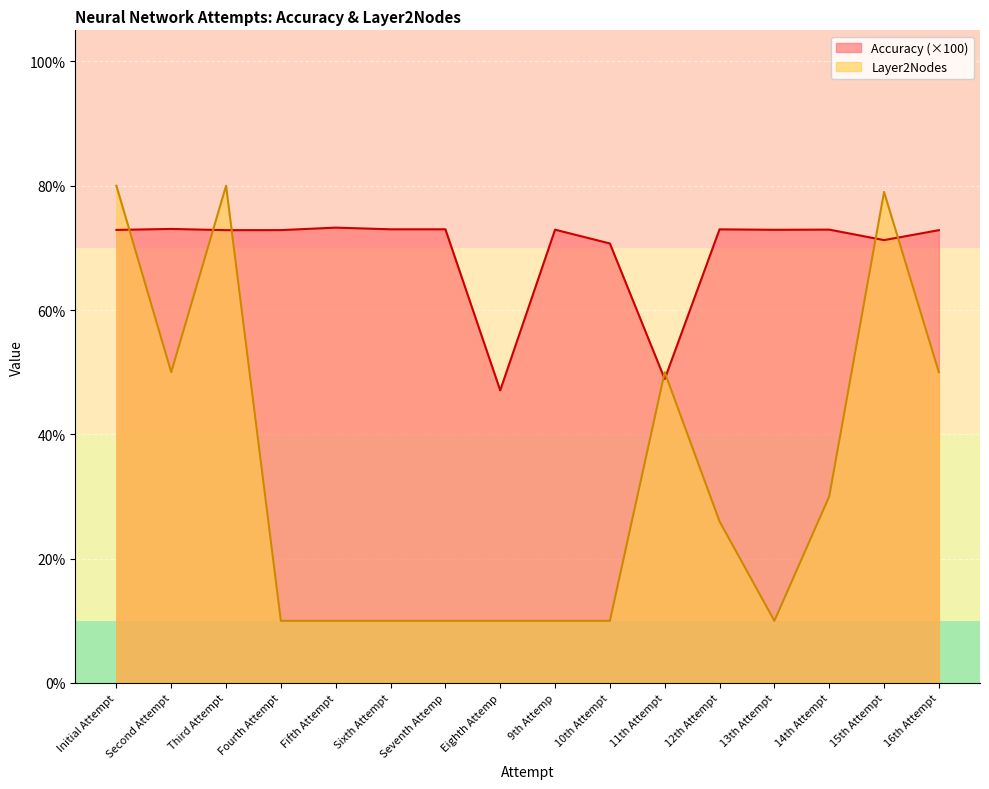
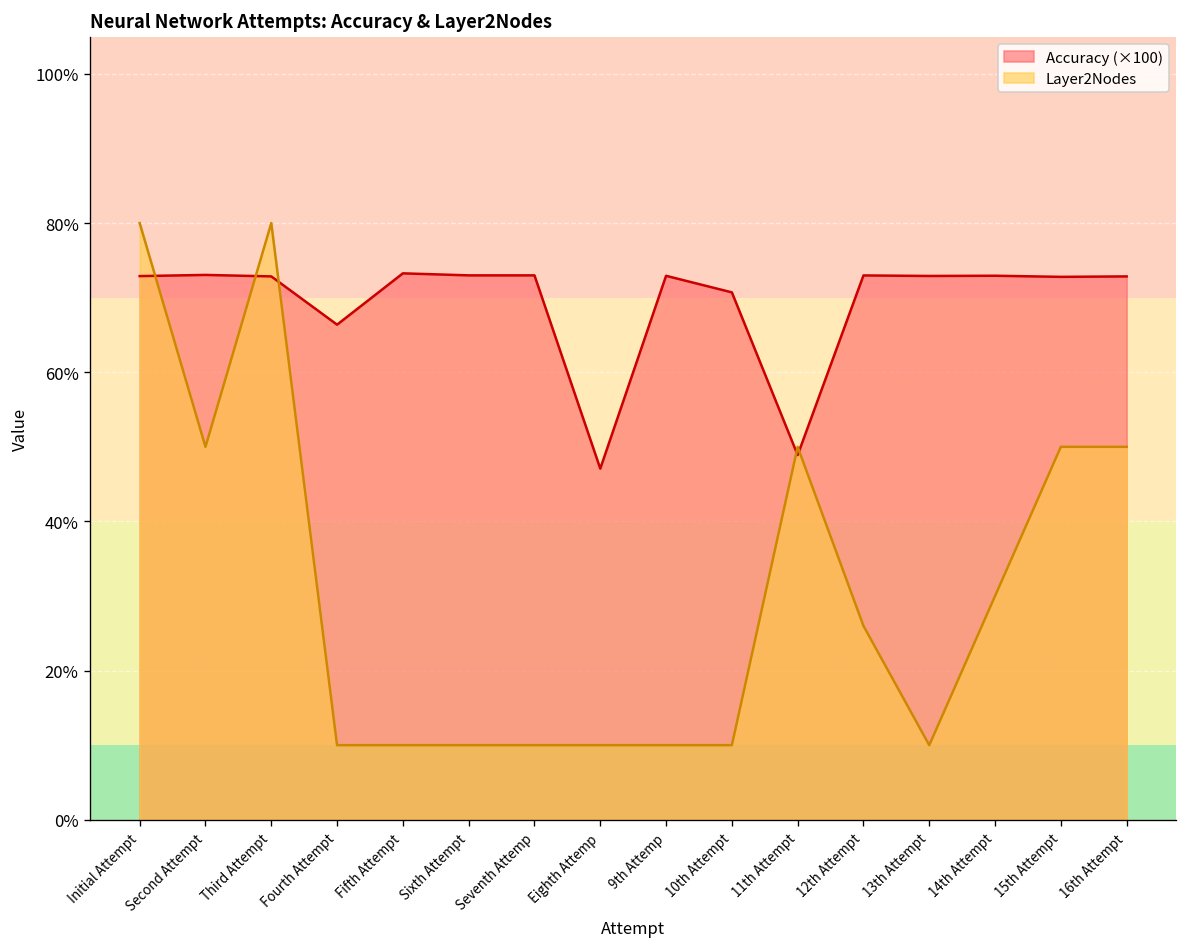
Accuracy (×100), Fourth Attempt: 73% -> 66%
Accuracy (×100), 15th Attempt: 71% -> 73%
Layer2Nodes, 15th Attempt: 79% -> 50%
